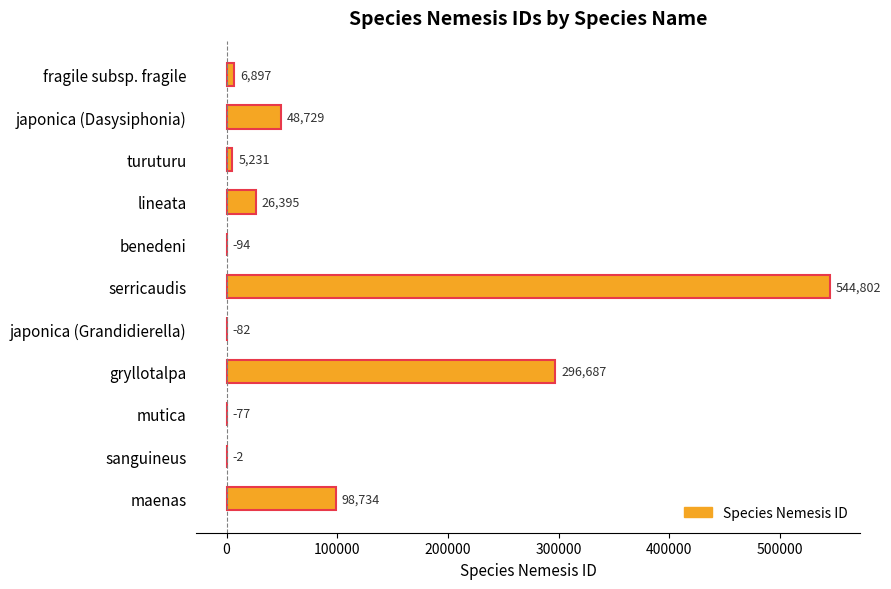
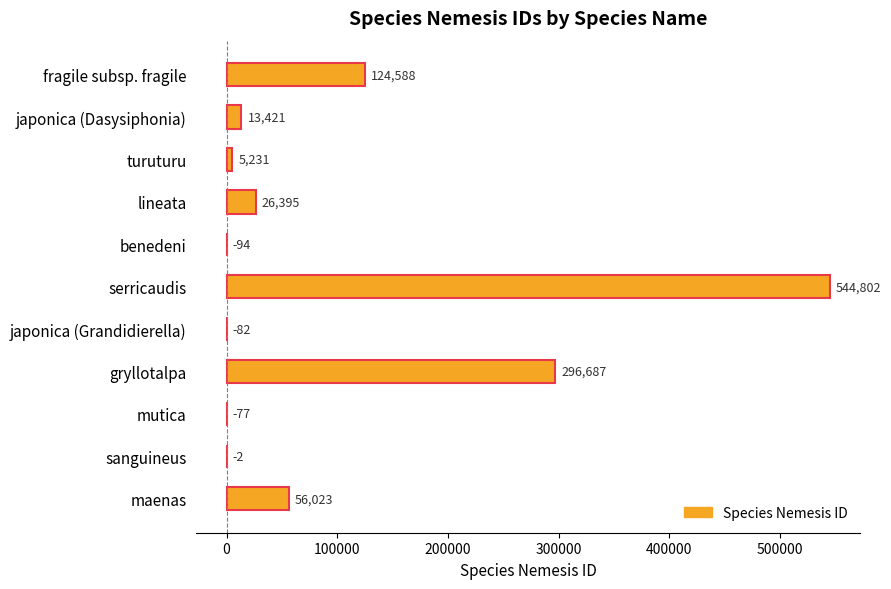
fragile subsp. fragile: 6,897 -> 124,588
japonica (Dasysiphonia): 48,729 -> 13,421
maenas: 98,734 -> 56,023
